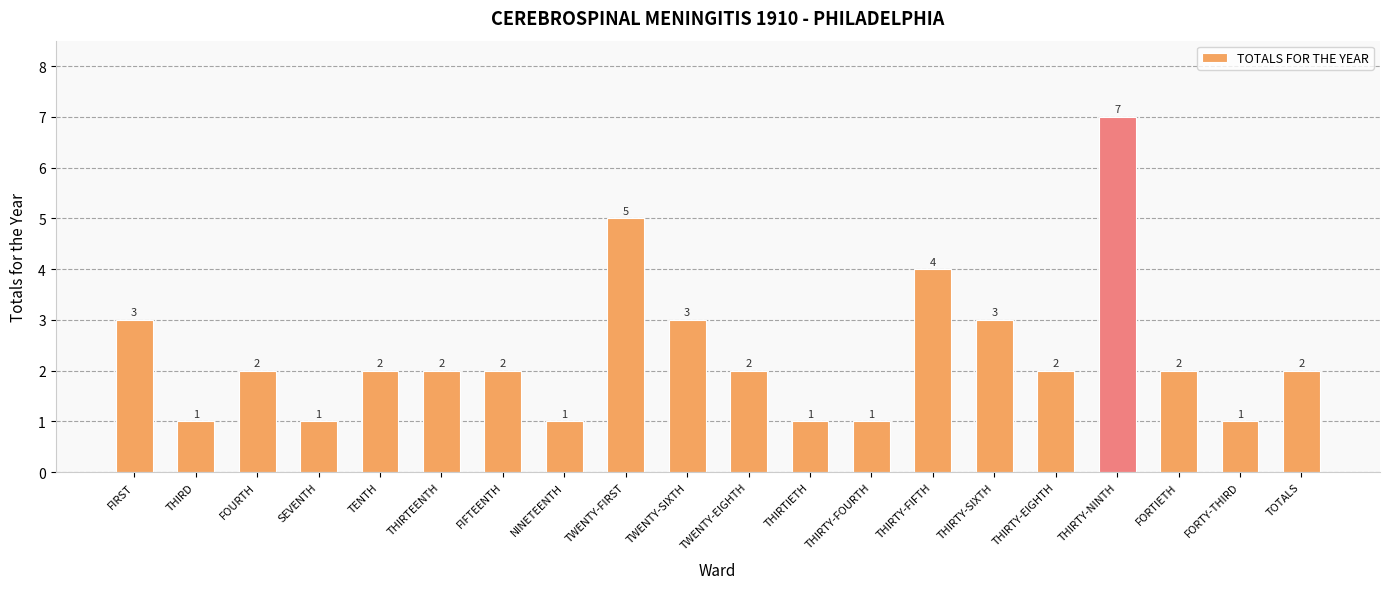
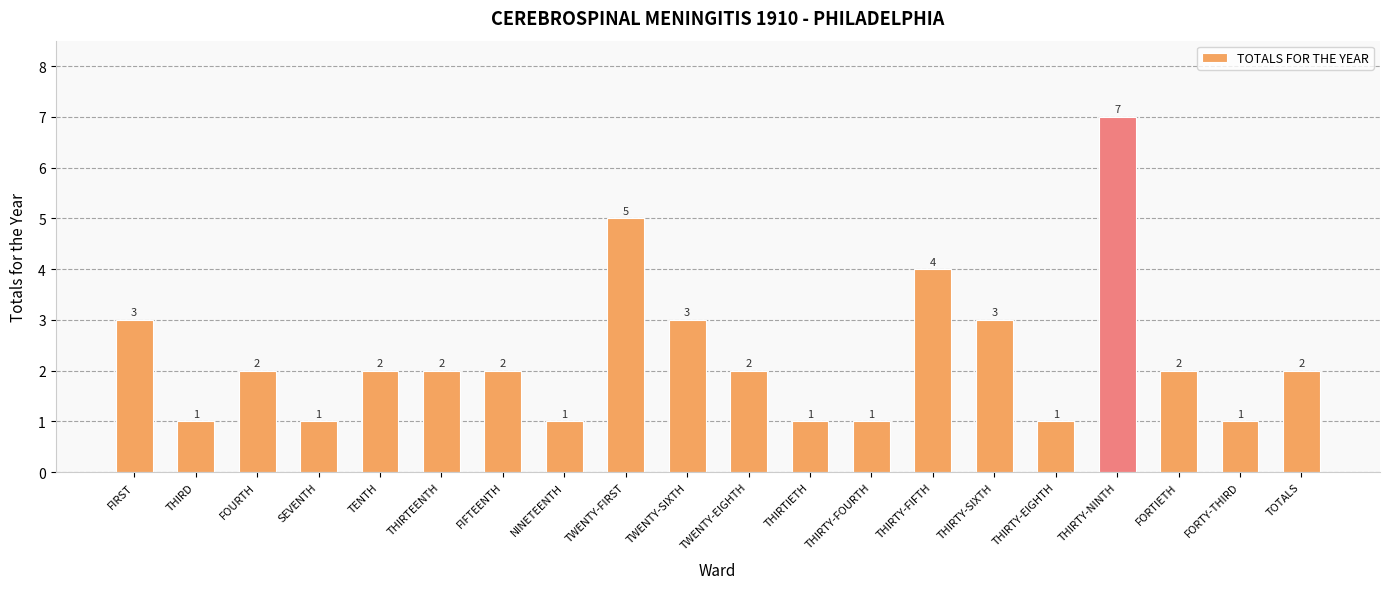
THIRTY-EIGHTH: 2 -> 1
